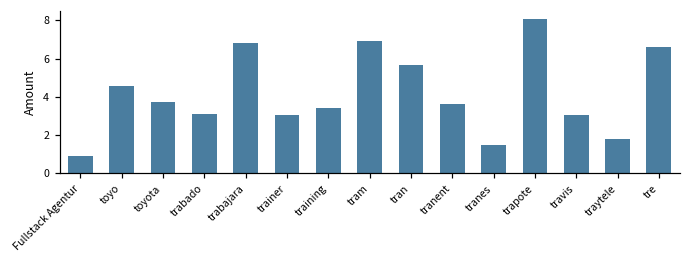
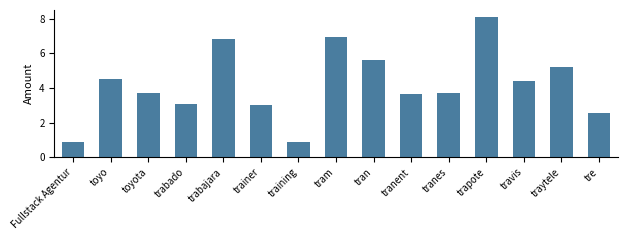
training: 3.4 -> 0.9
tranes: 1.5 -> 3.7
travis: 3.1 -> 4.4
traytele: 1.8 -> 5.2
tre: 6.6 -> 2.5
